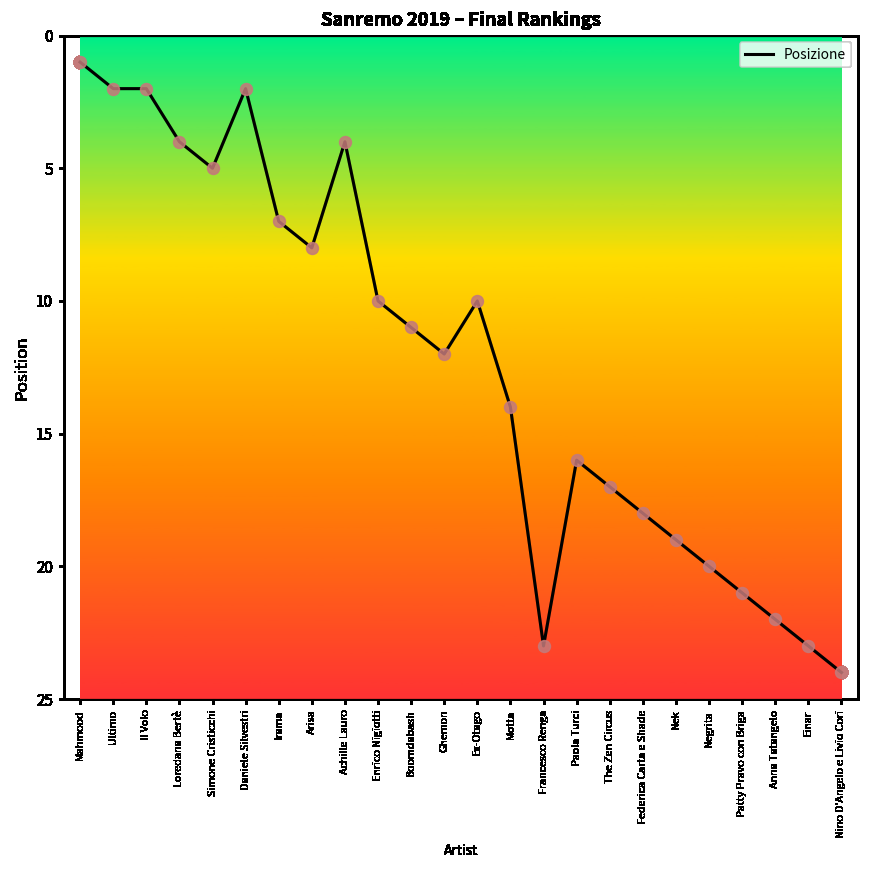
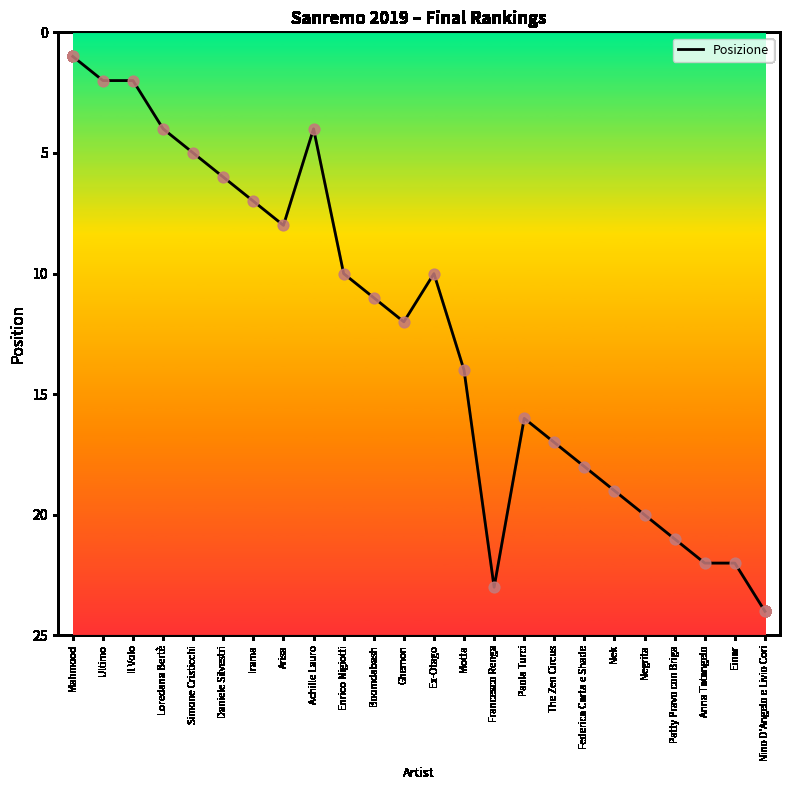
Daniele Silvestri: 2 -> 6
Einar: 23 -> 22
